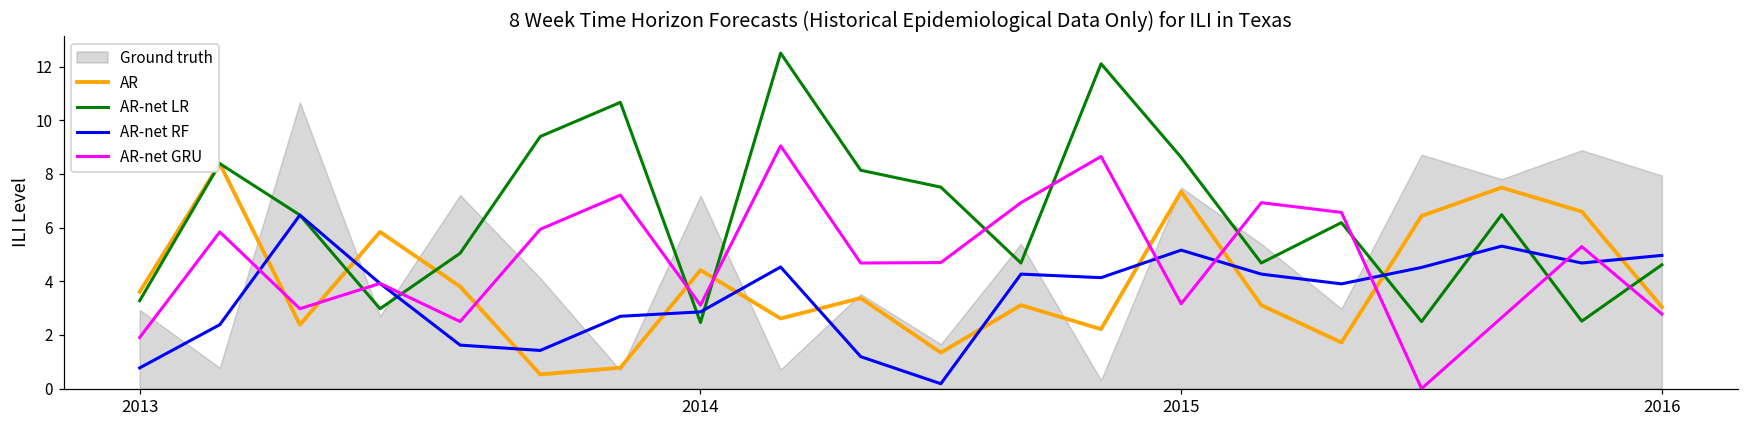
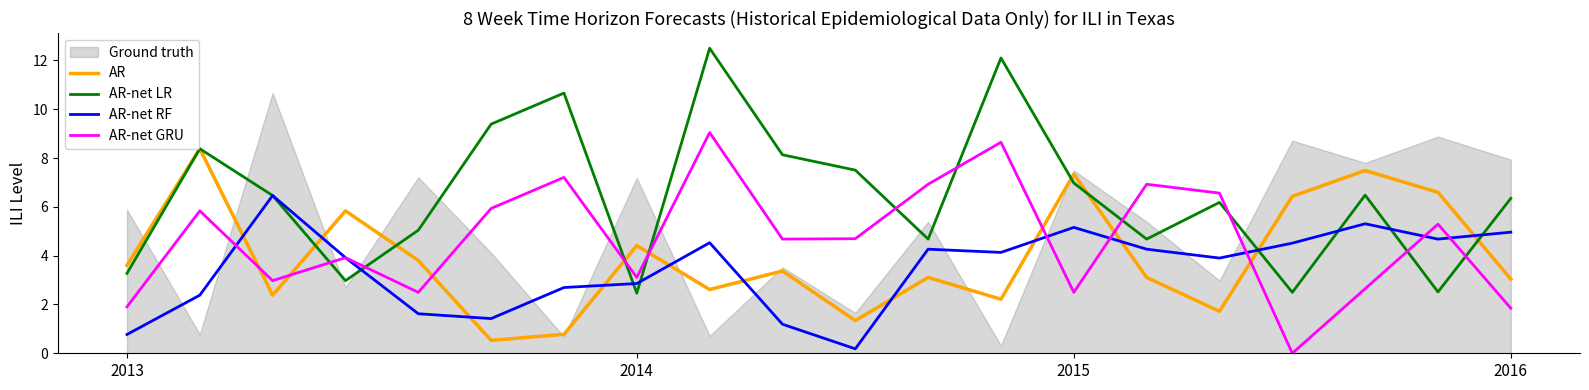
Ground truth, 2013: 2.9 -> 5.9
AR-net LR, 2015: 8.6 -> 7.0
AR-net GRU, 2015: 3.2 -> 2.5
AR-net LR, 2016: 4.6 -> 6.3
AR-net GRU, 2016: 2.8 -> 1.8
